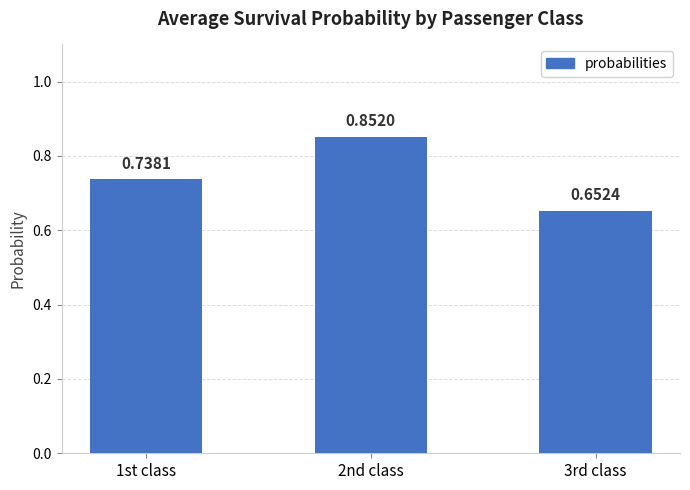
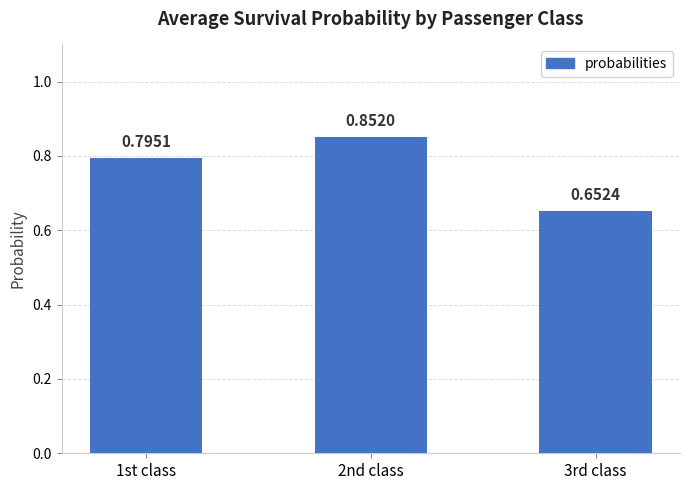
1st class: 0.7381 -> 0.7951
